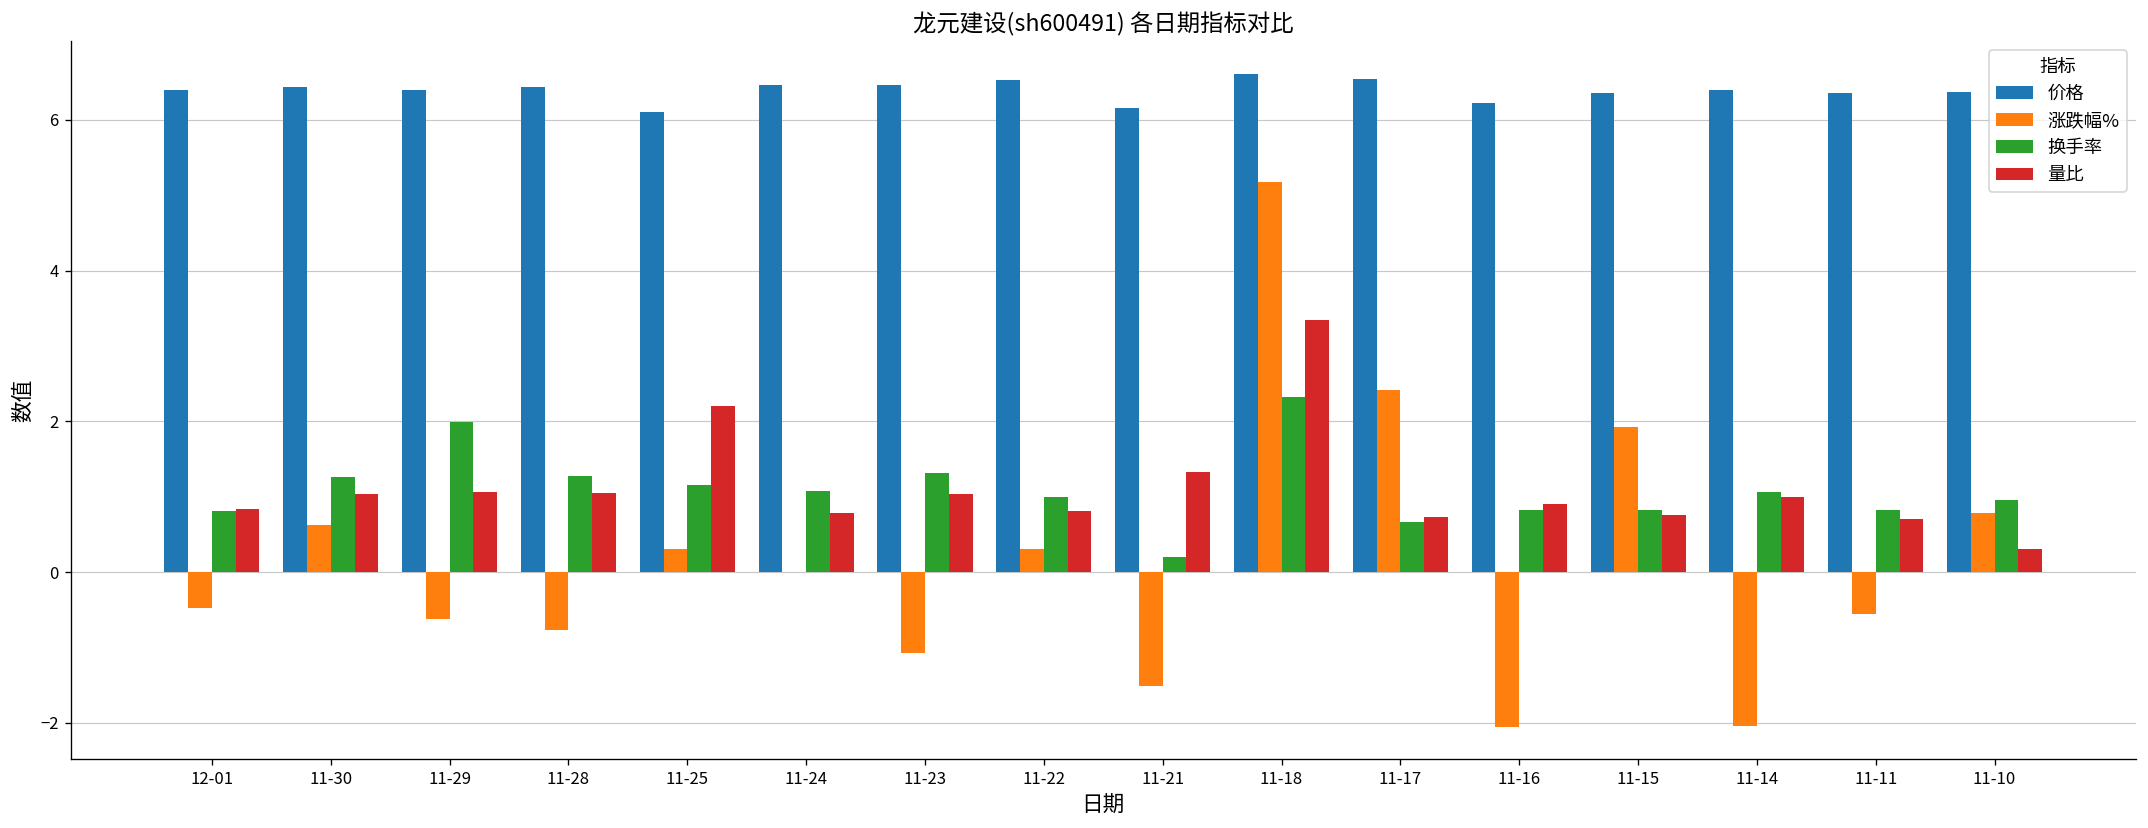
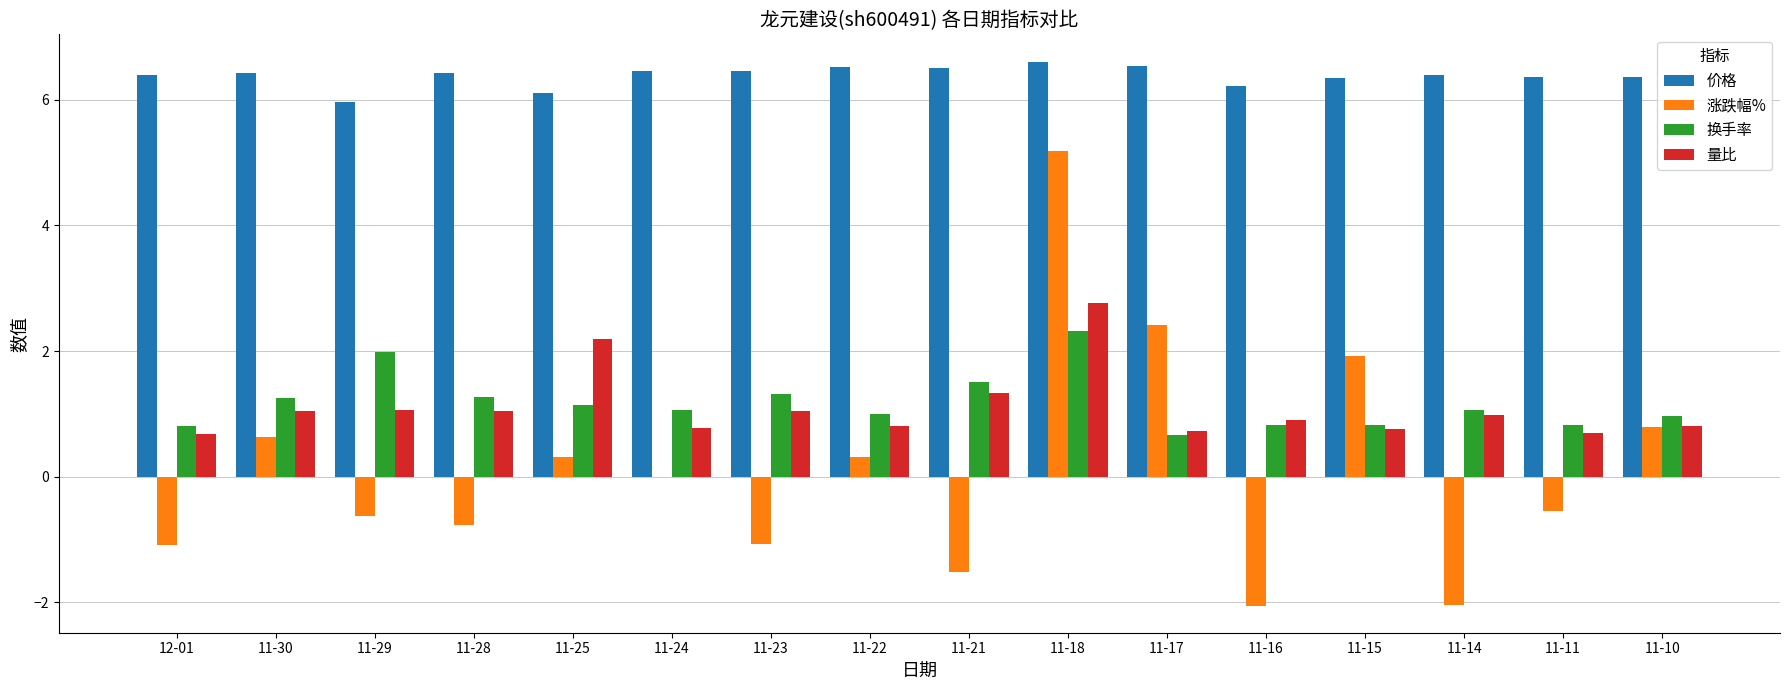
涨跌幅%, 12-01: -0.5 -> -1.1
量比, 12-01: 0.8 -> 0.7
价格, 11-29: 6.4 -> 6.0
价格, 11-21: 6.2 -> 6.5
换手率, 11-21: 0.2 -> 1.5
量比, 11-18: 3.4 -> 2.8
量比, 11-10: 0.3 -> 0.8
